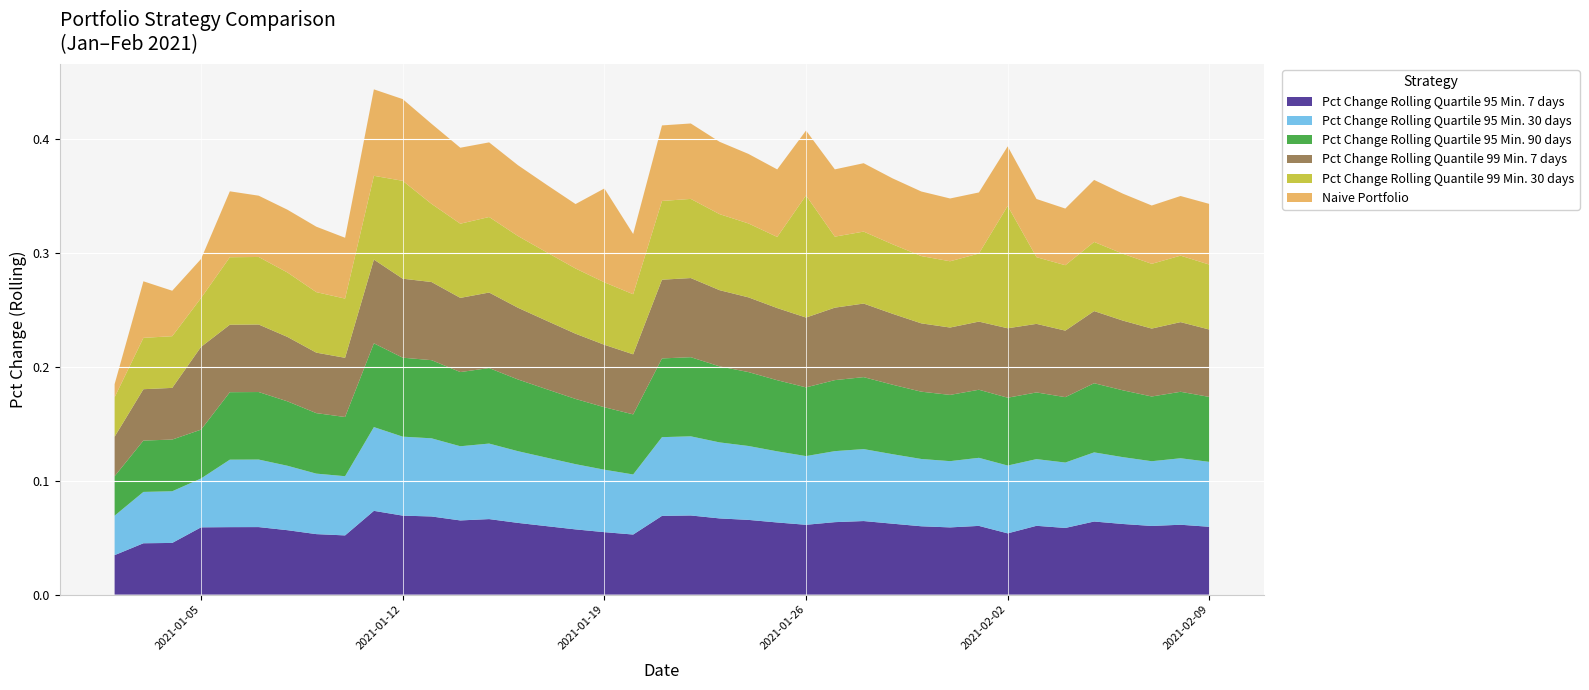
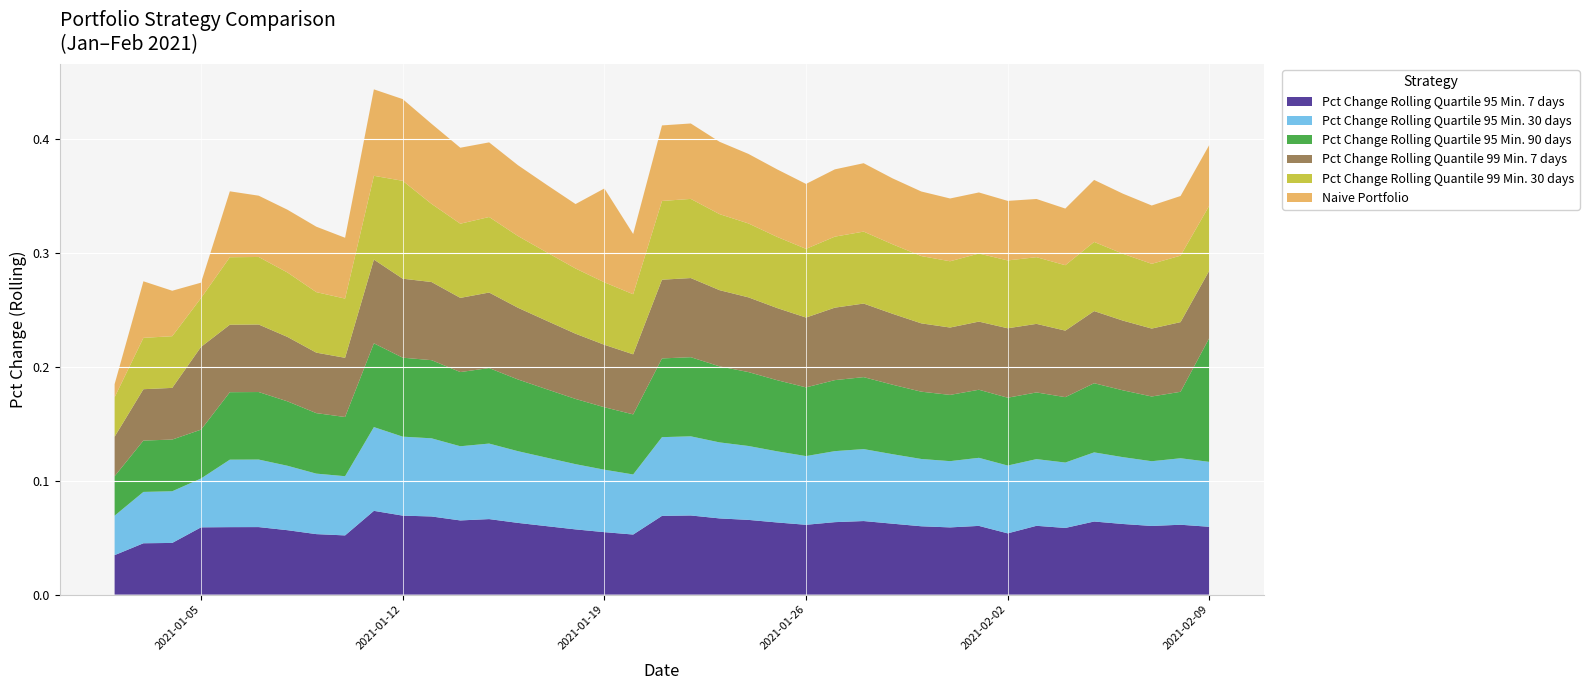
Naive Portfolio, 2021-01-05: 0.034 -> 0.013
Pct Change Rolling Quantile 99 Min. 30 days, 2021-01-26: 0.107 -> 0.060
Pct Change Rolling Quantile 99 Min. 30 days, 2021-02-02: 0.107 -> 0.059
Pct Change Rolling Quartile 95 Min. 90 days, 2021-02-09: 0.057 -> 0.109
